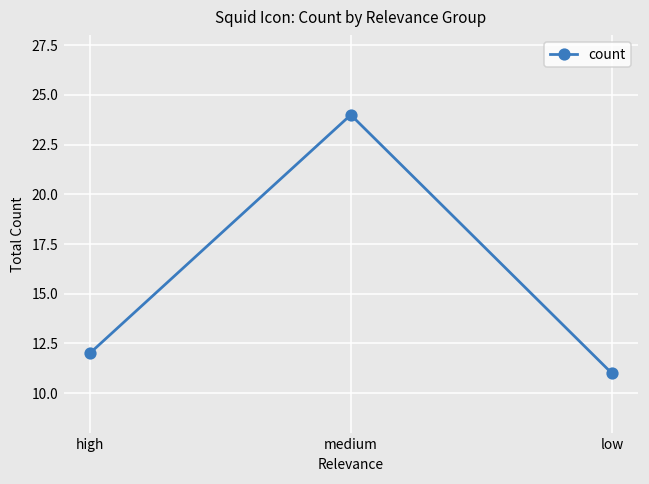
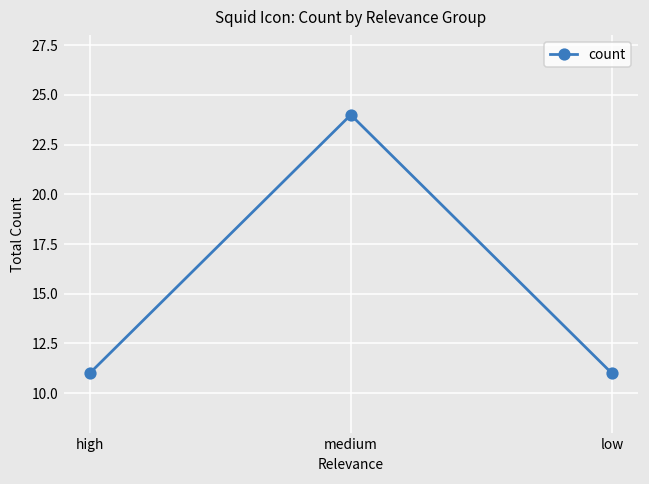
high: 12 -> 11
